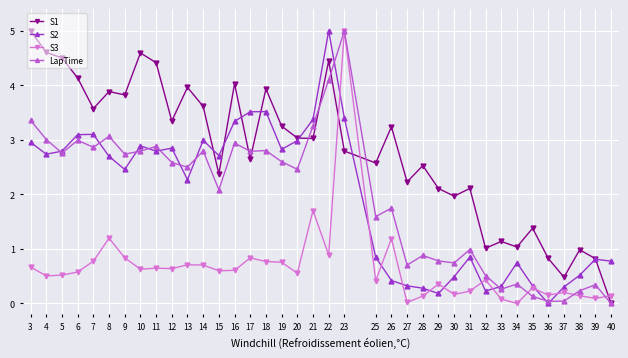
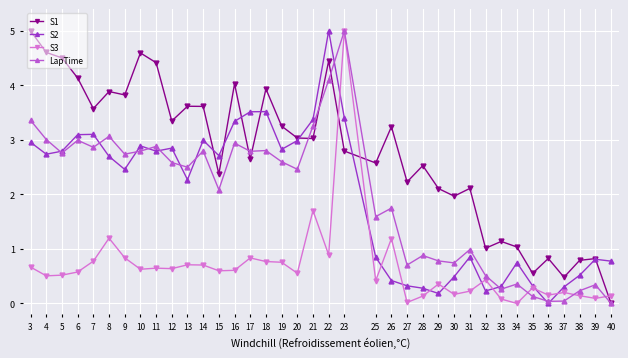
S1, 13: 4.0 -> 3.6
S1, 35: 1.4 -> 0.6
S1, 38: 1.0 -> 0.8
